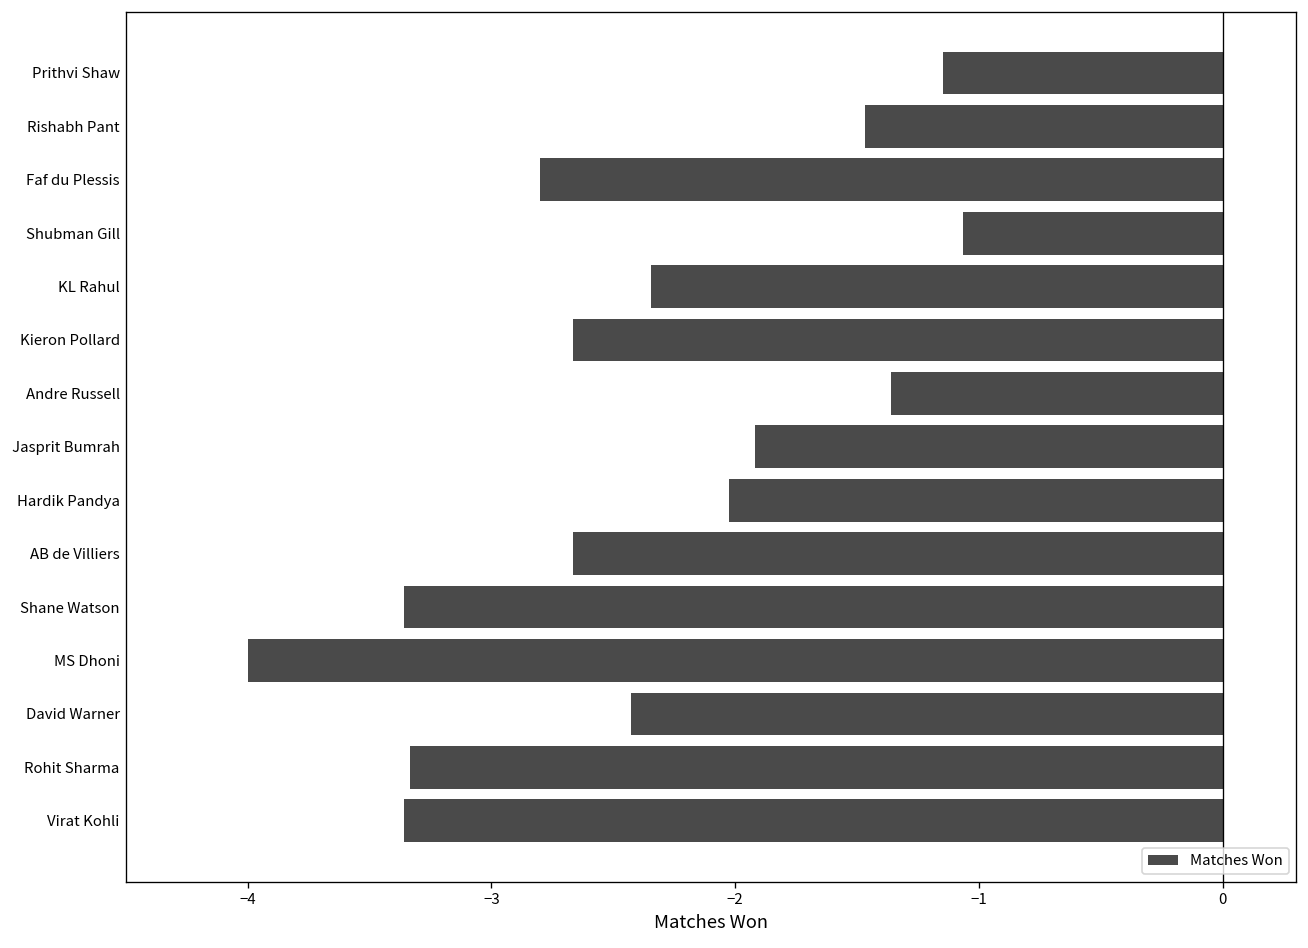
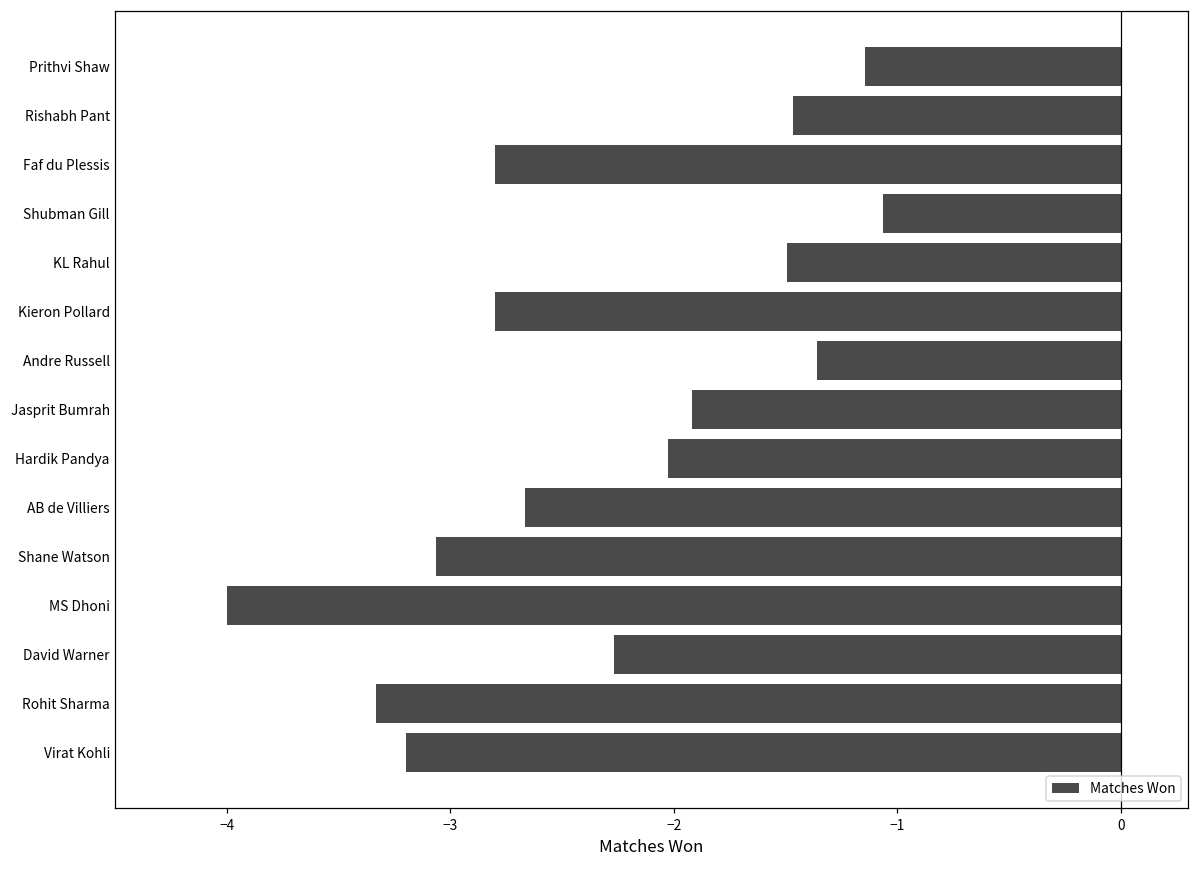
KL Rahul: -2.35 -> -1.49
Kieron Pollard: -2.67 -> -2.80
Shane Watson: -3.36 -> -3.07
David Warner: -2.43 -> -2.27
Virat Kohli: -3.36 -> -3.20
